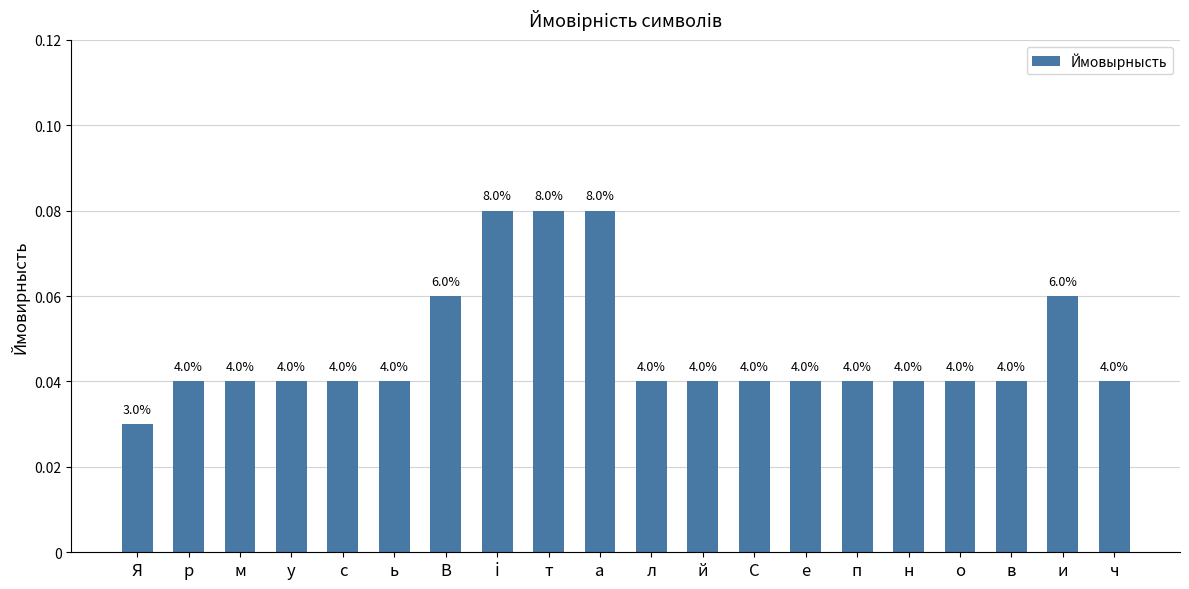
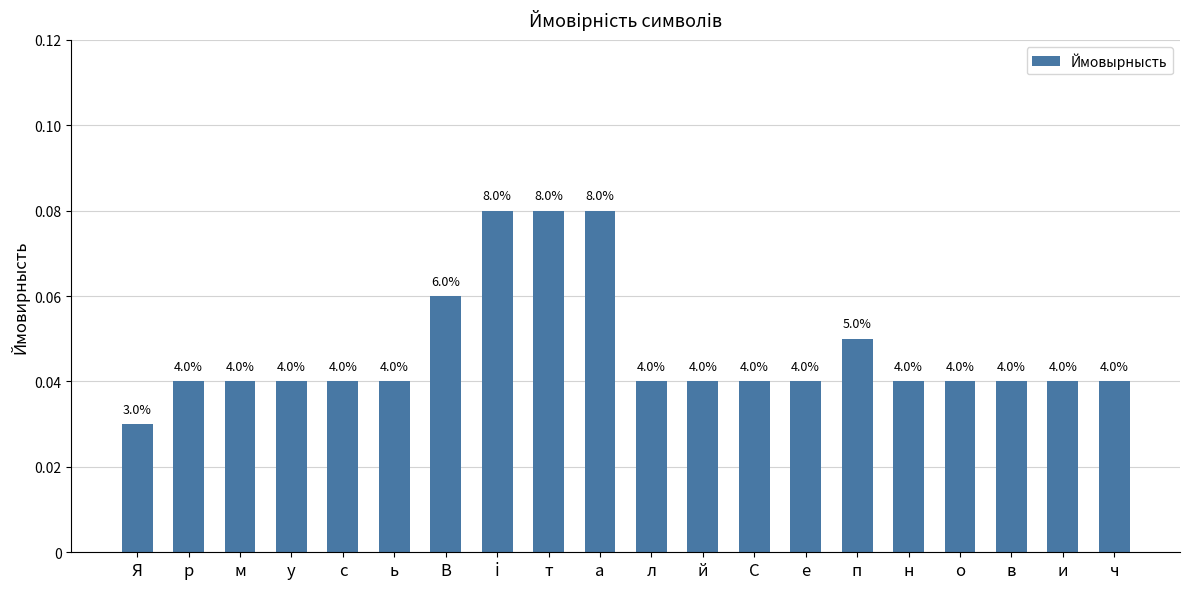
п: 4.0% -> 5.0%
и: 6.0% -> 4.0%
